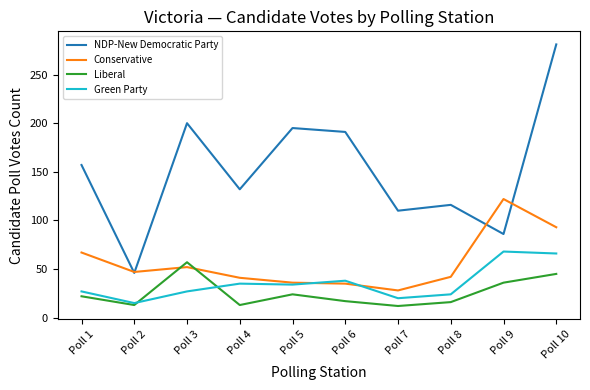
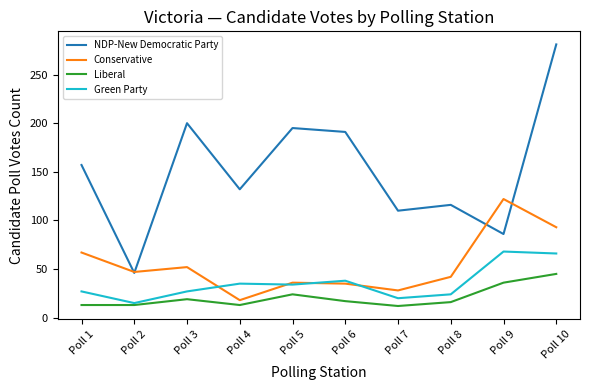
Liberal, Poll 1: 20 -> 10
Liberal, Poll 3: 60 -> 20
Conservative, Poll 4: 40 -> 20
